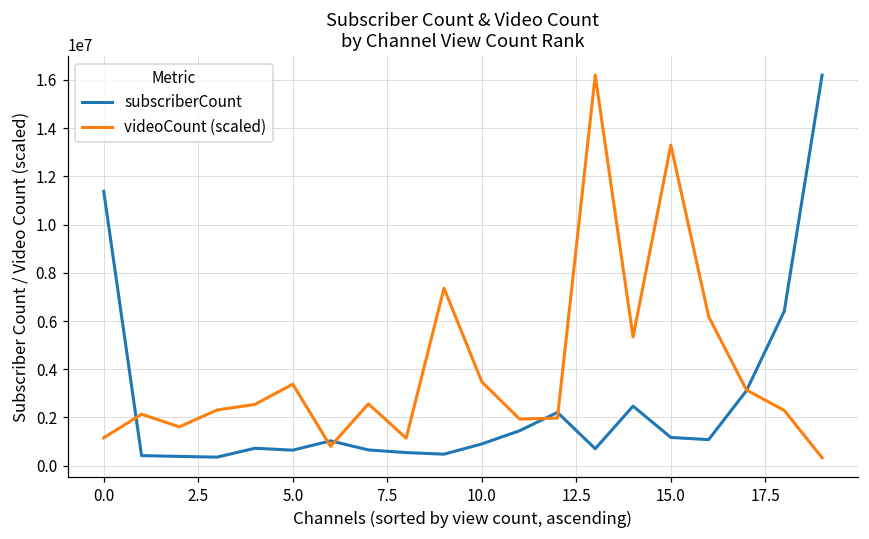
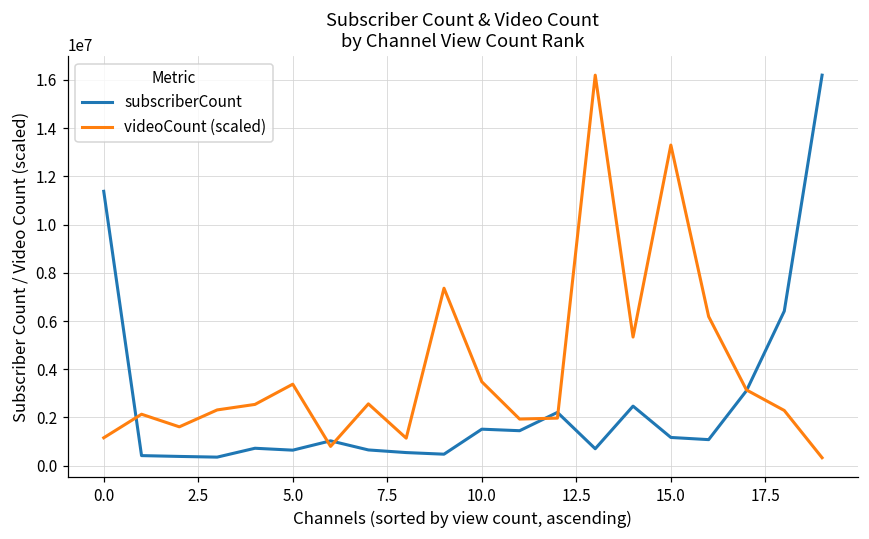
subscriberCount, 10.0: 900000 -> 1500000
